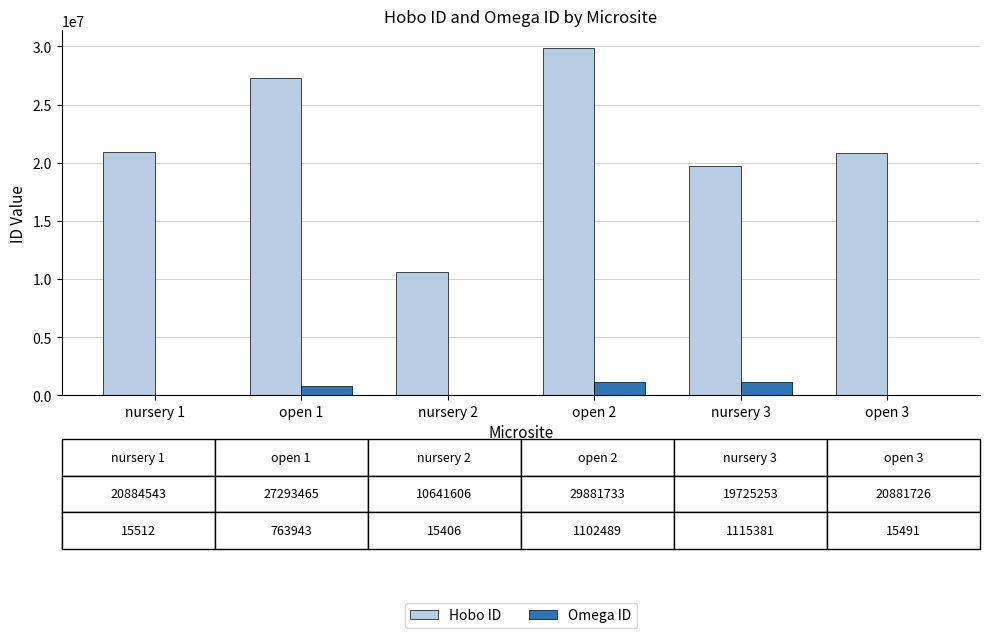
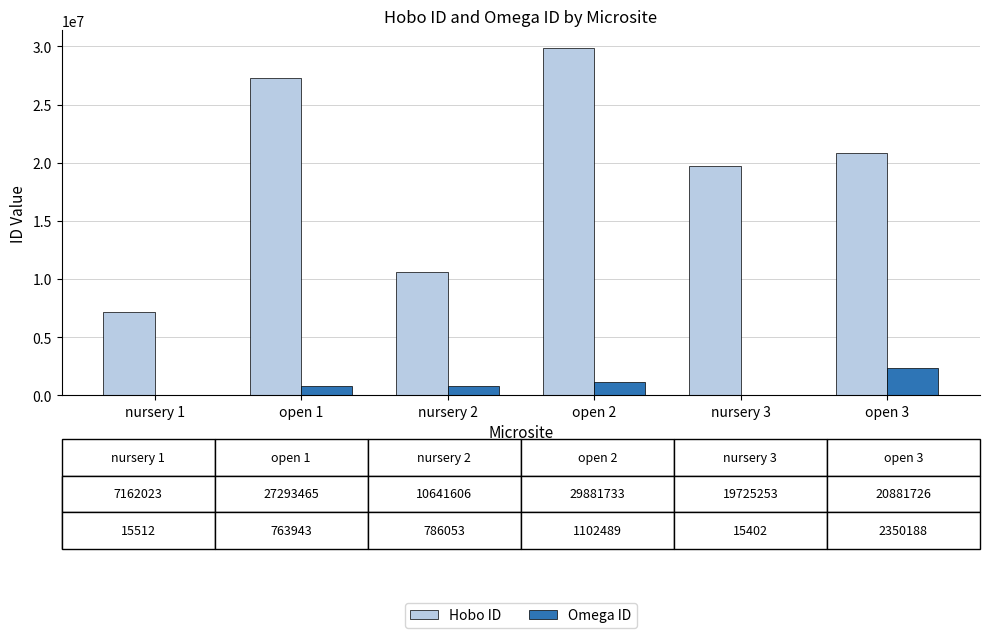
Hobo ID, nursery 1: 20884543 -> 7162023
Omega ID, nursery 2: 15406 -> 786053
Omega ID, nursery 3: 1115381 -> 15402
Omega ID, open 3: 15491 -> 2350188
